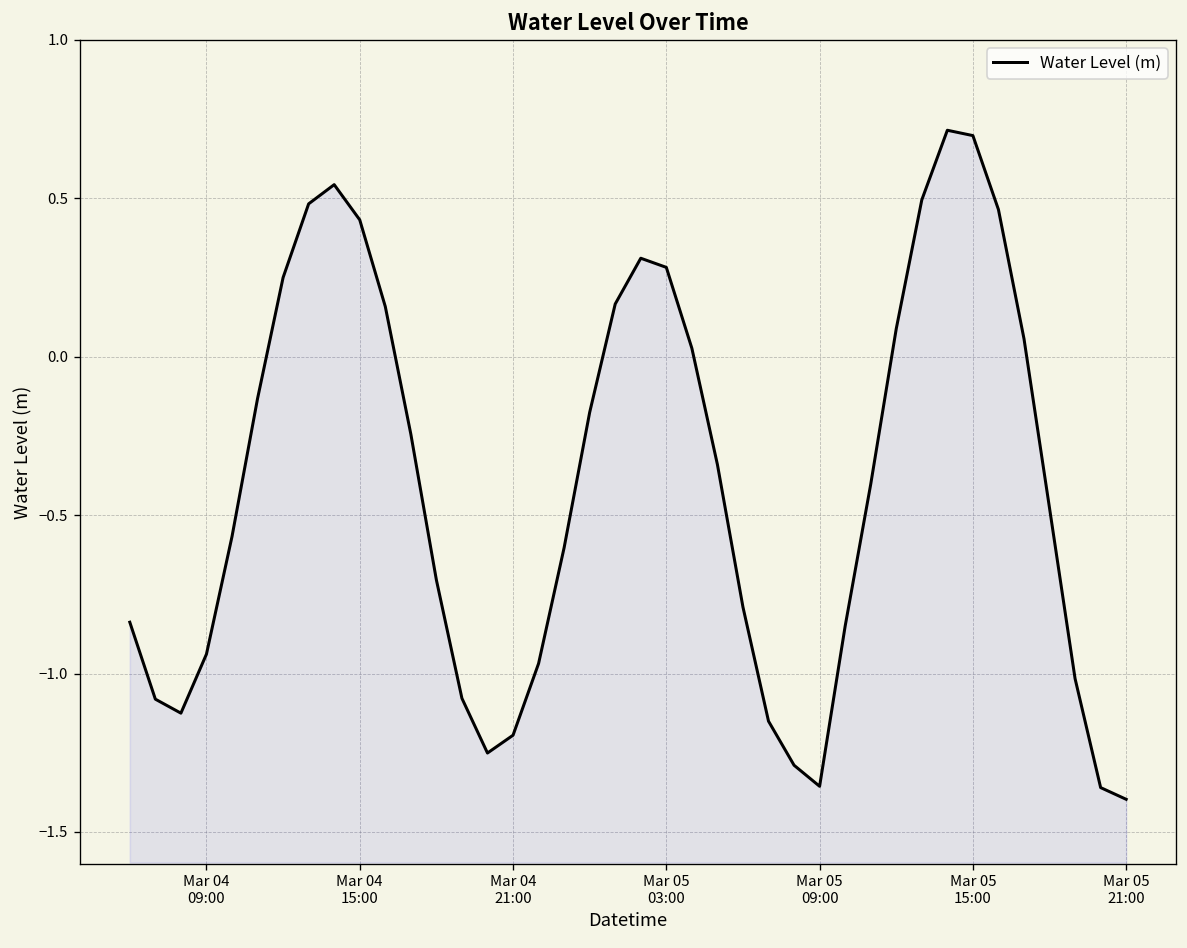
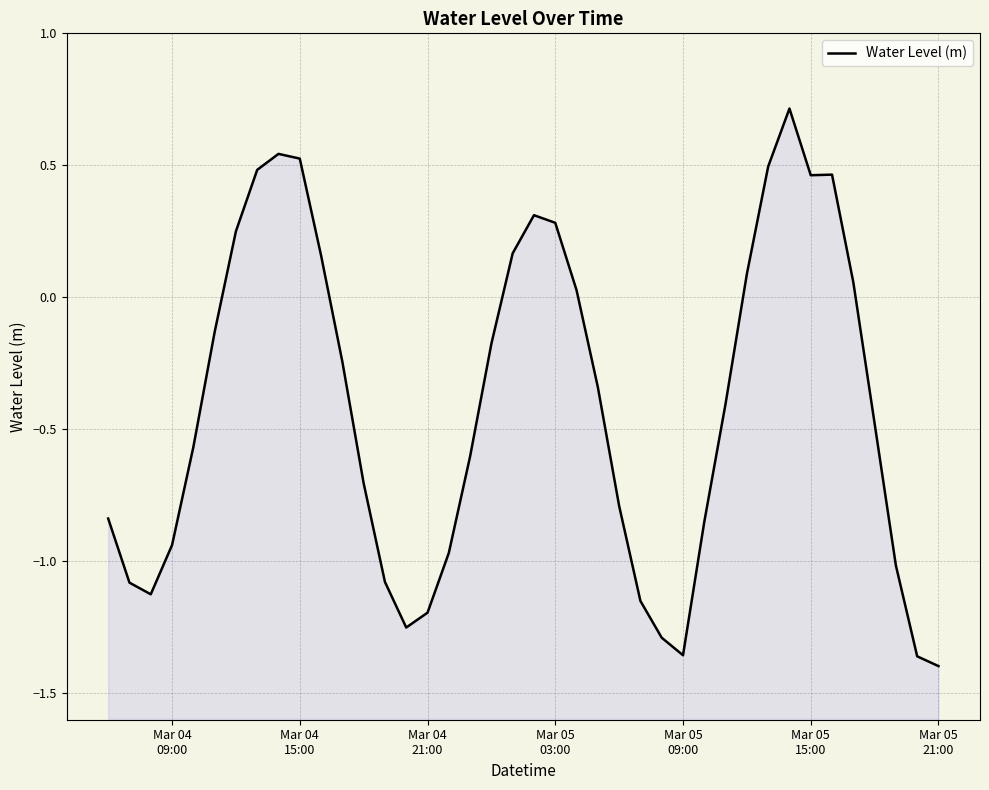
Mar 04 15:00: 0.43 -> 0.53
Mar 05 15:00: 0.70 -> 0.46
